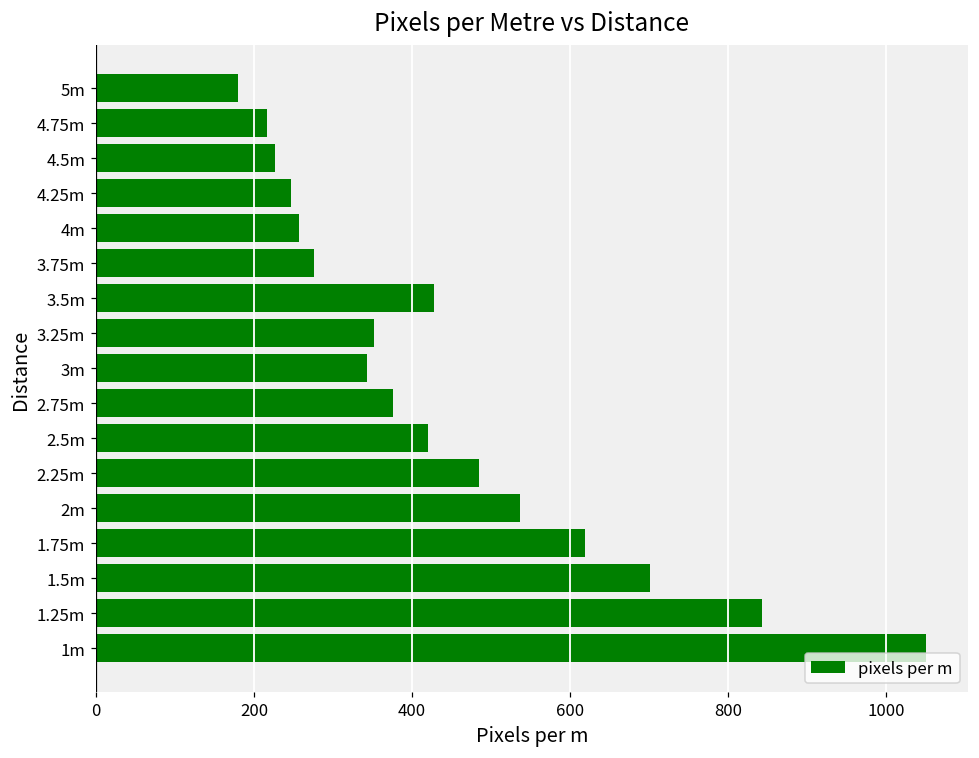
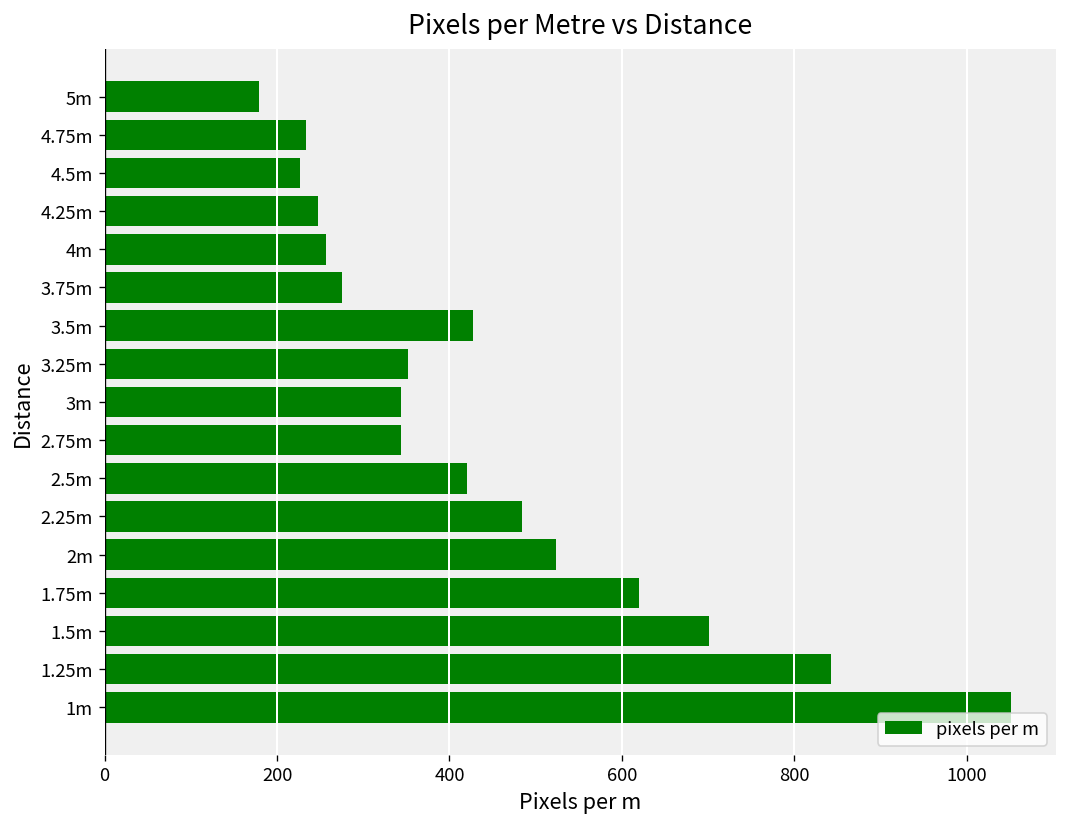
4.75m: 220 -> 230
2.75m: 380 -> 340
2m: 540 -> 520
